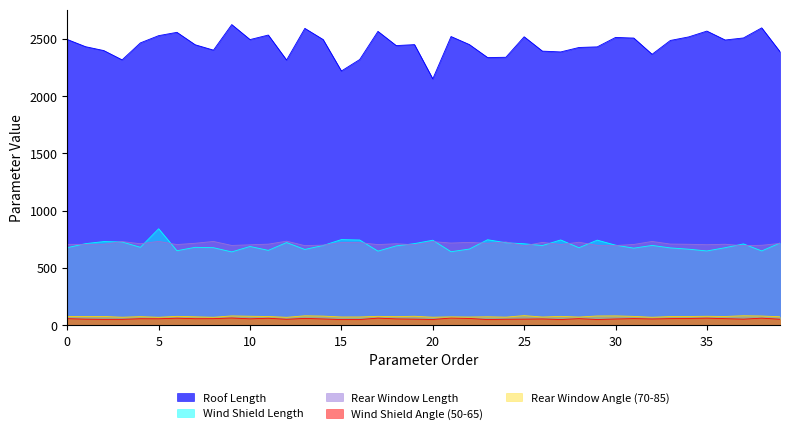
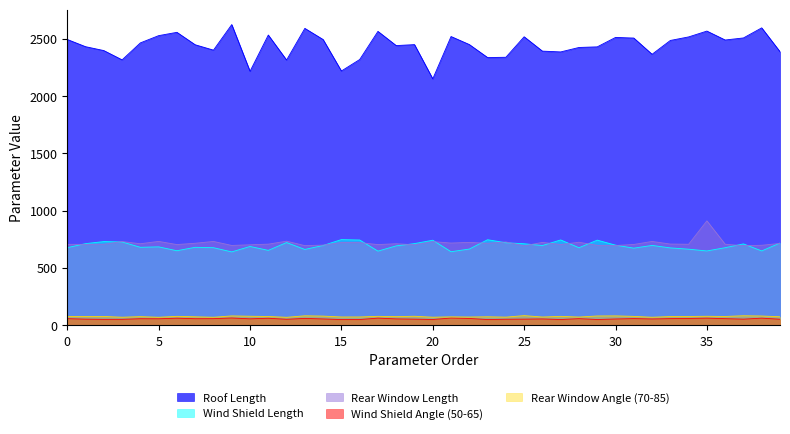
Wind Shield Length, 5: 840 -> 680
Roof Length, 10: 2490 -> 2220
Rear Window Length, 35: 700 -> 910
